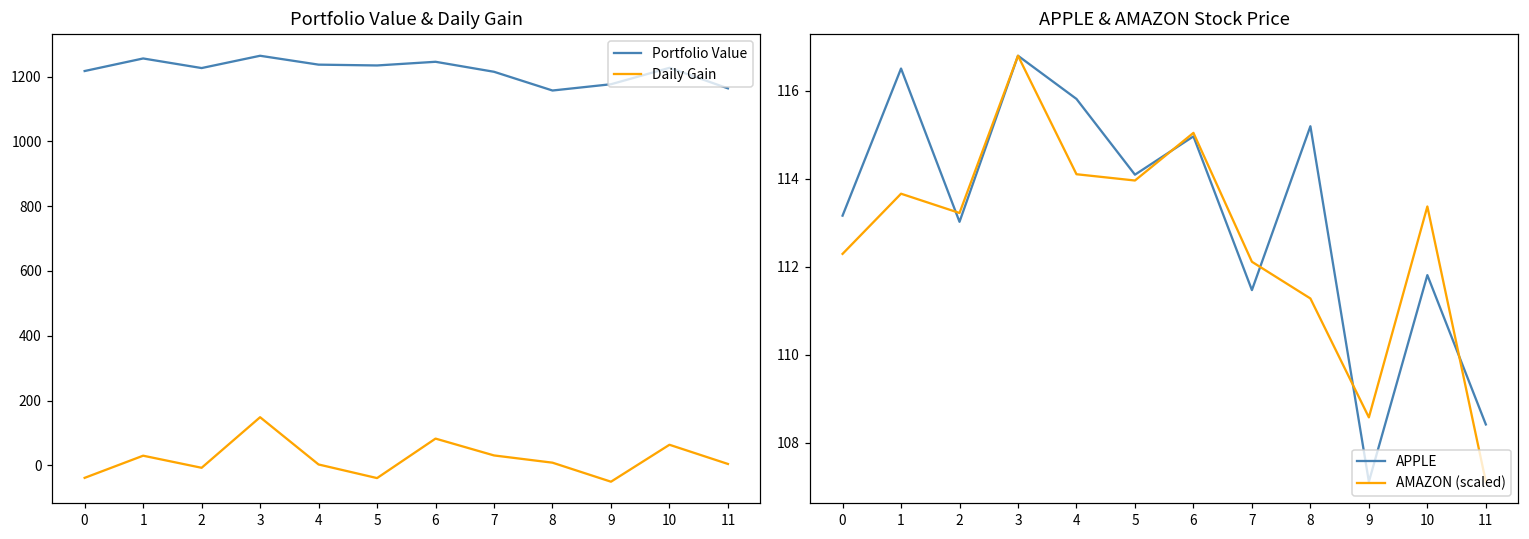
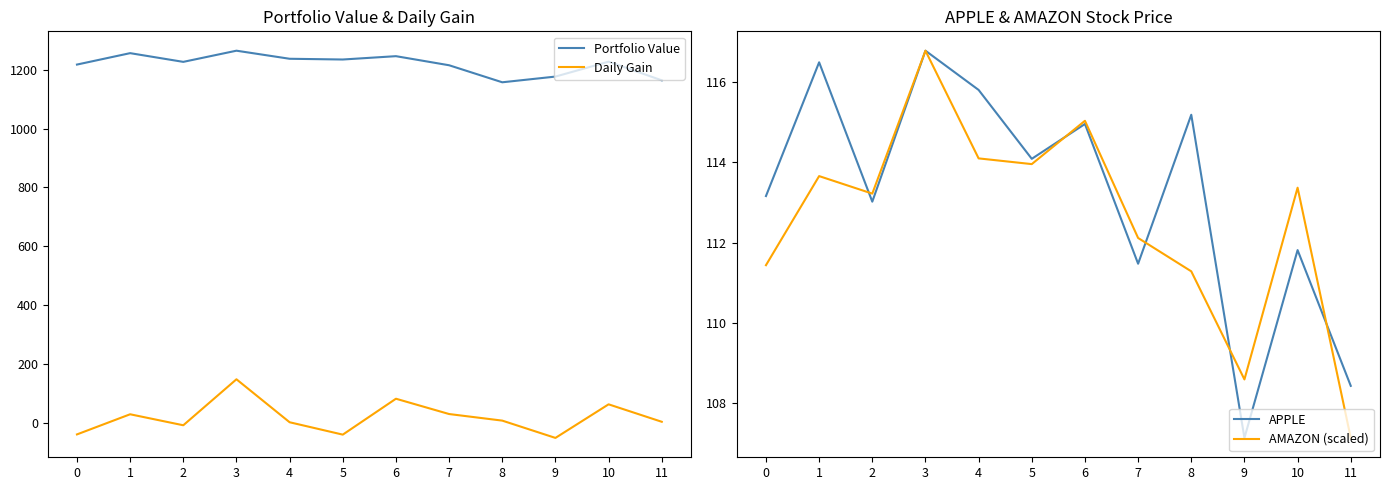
APPLE & AMAZON Stock Price, AMAZON (scaled), 0: 112.3 -> 111.4
